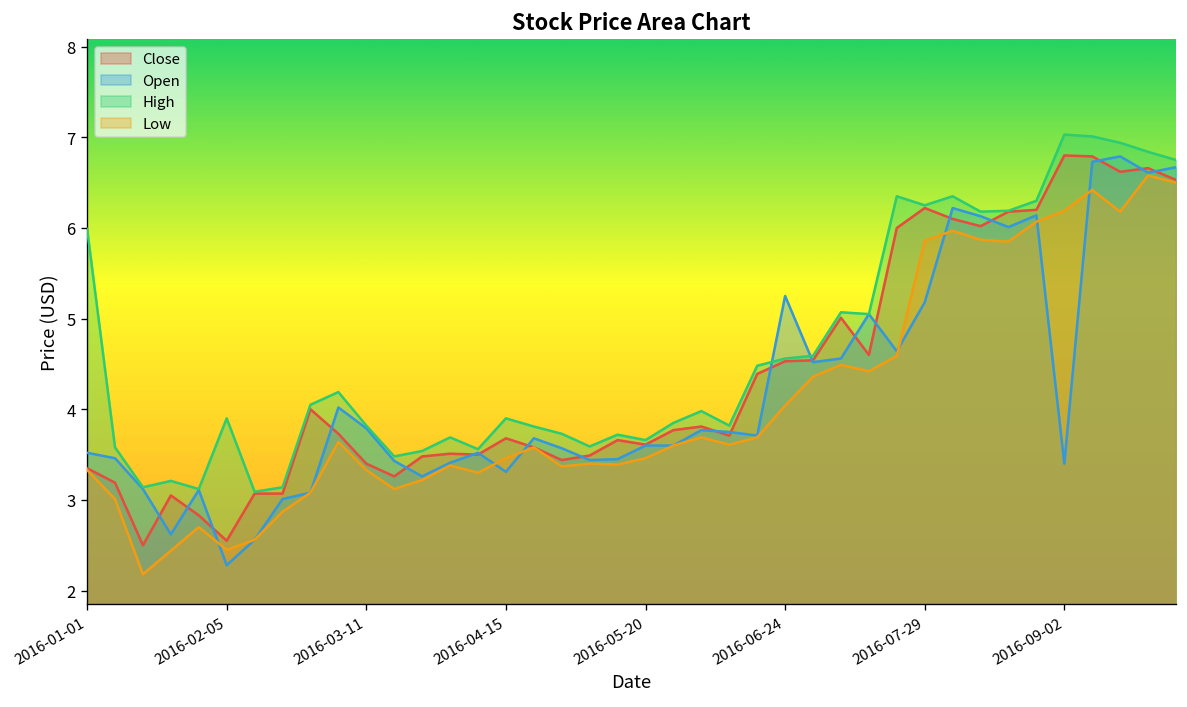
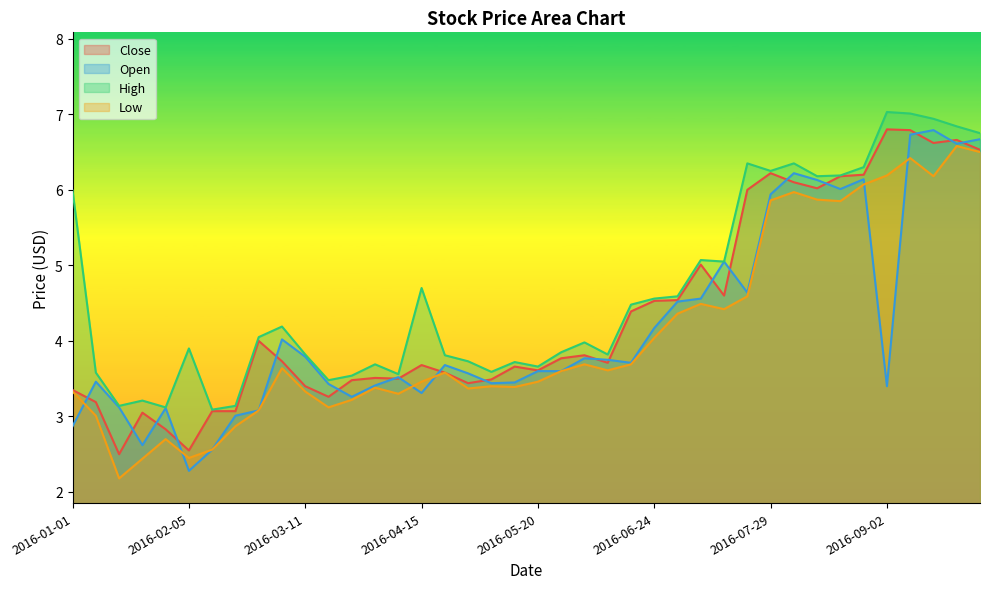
Open, 2016-01-01: 3.5 -> 2.9
High, 2016-04-15: 3.9 -> 4.7
Open, 2016-06-24: 5.3 -> 4.2
Open, 2016-07-29: 5.2 -> 5.9
